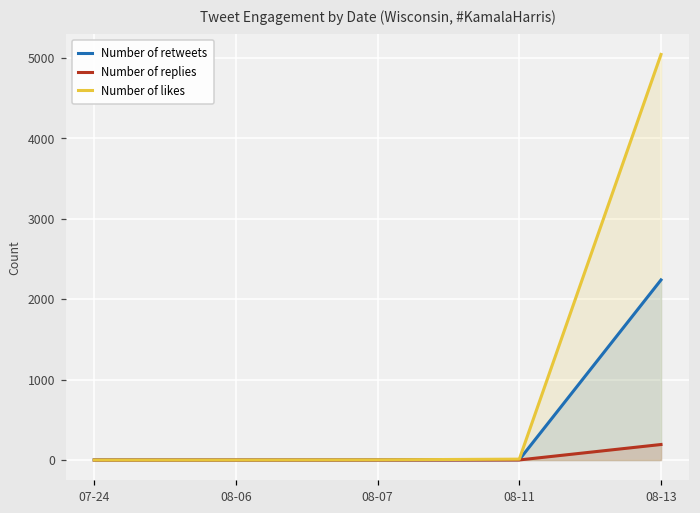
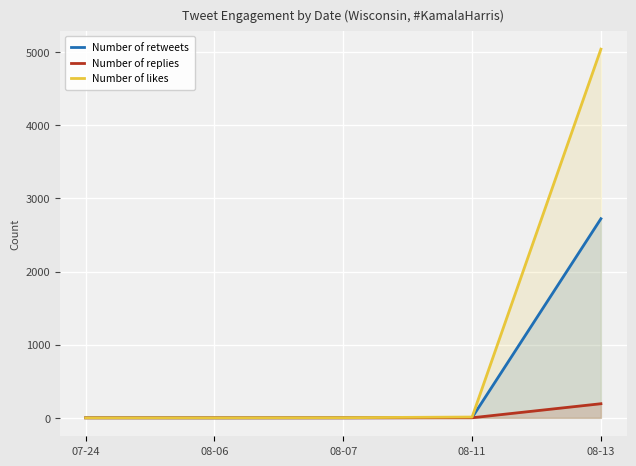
Number of retweets, 08-13: 2200 -> 2700
